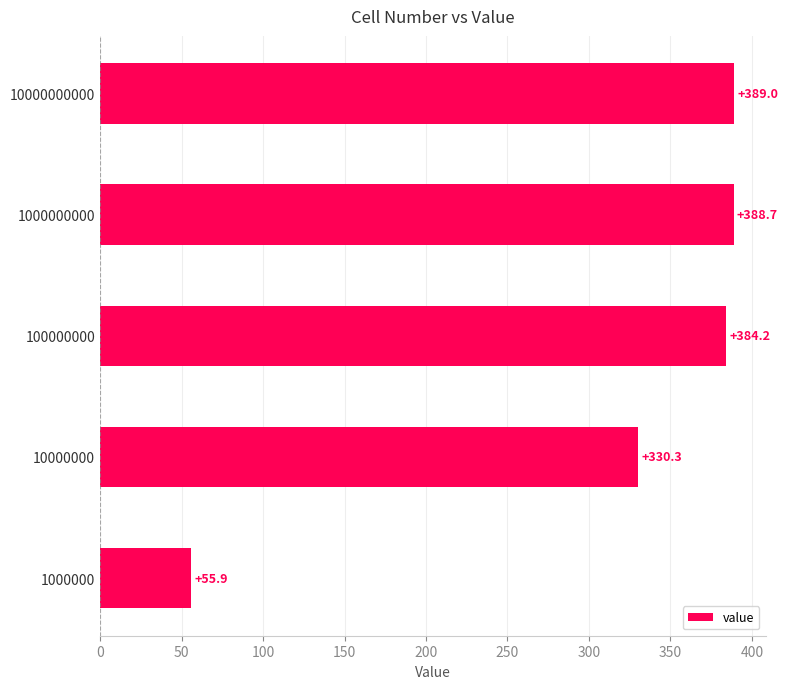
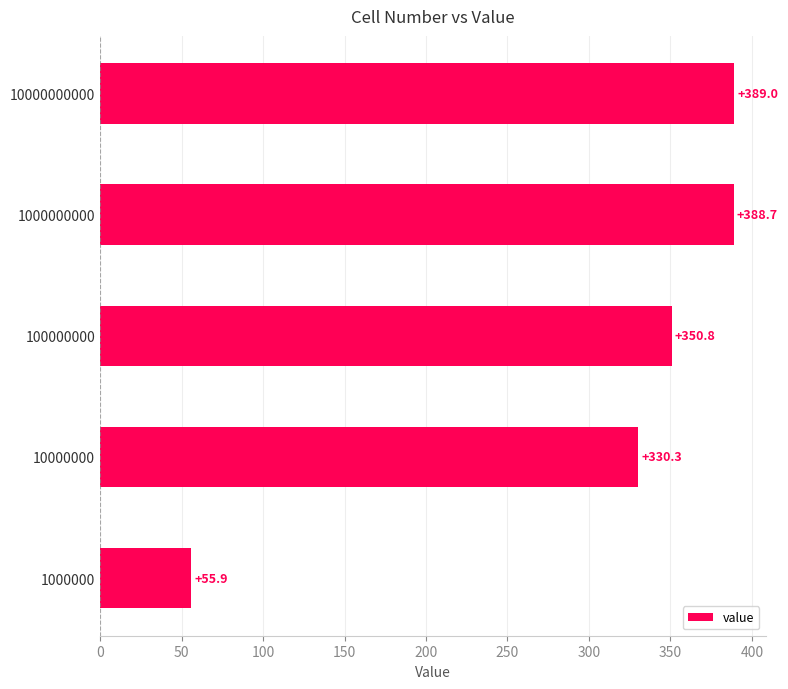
100000000: +384.2 -> +350.8
